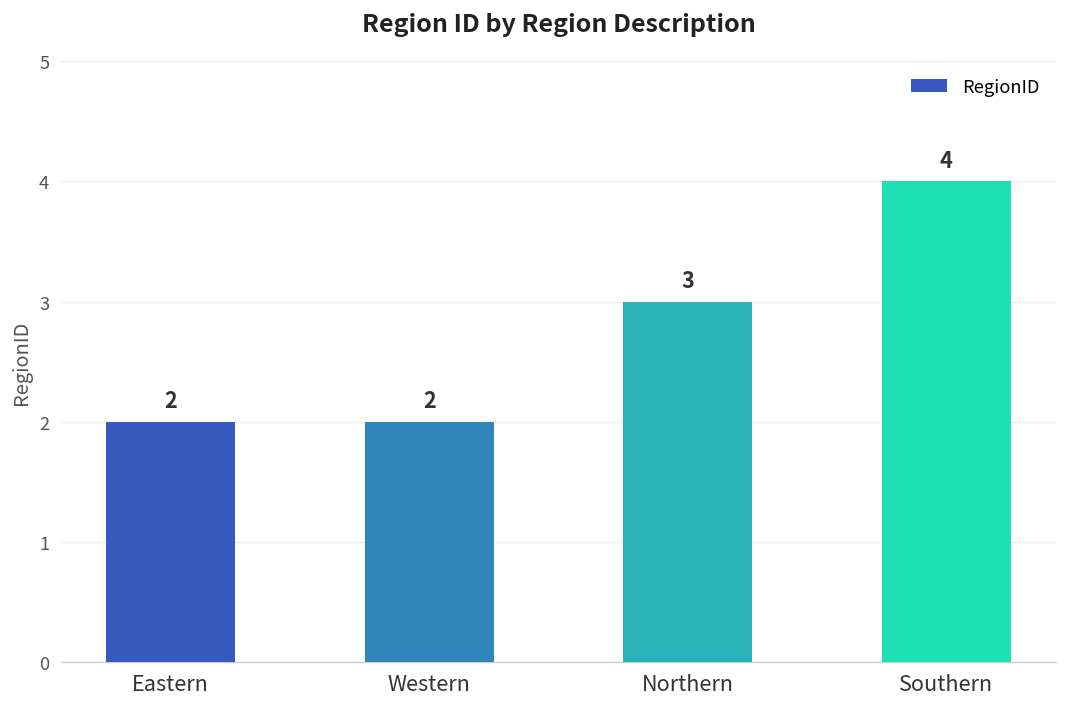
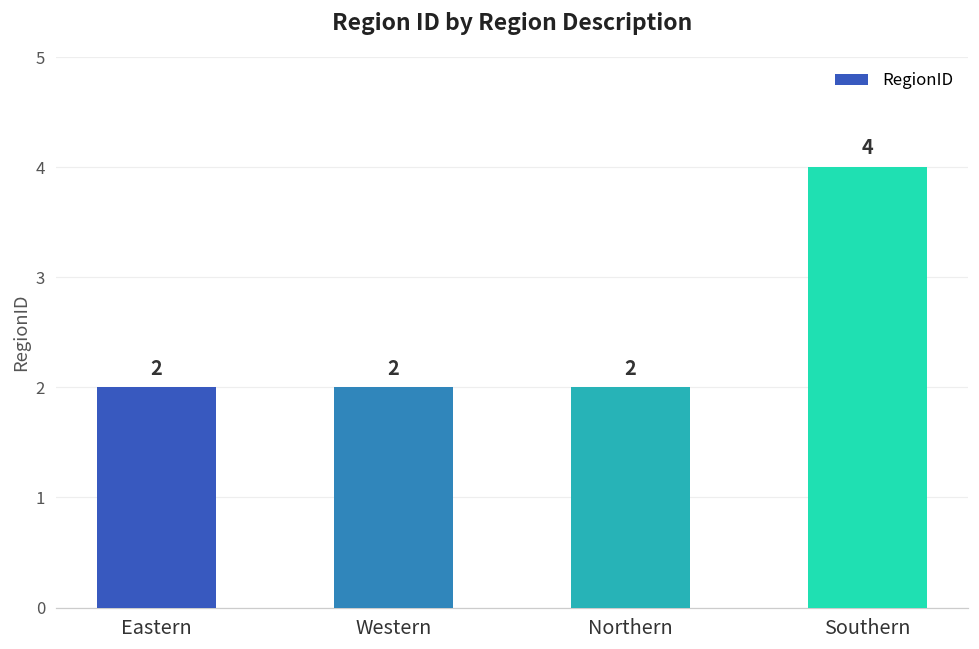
Northern: 3 -> 2
